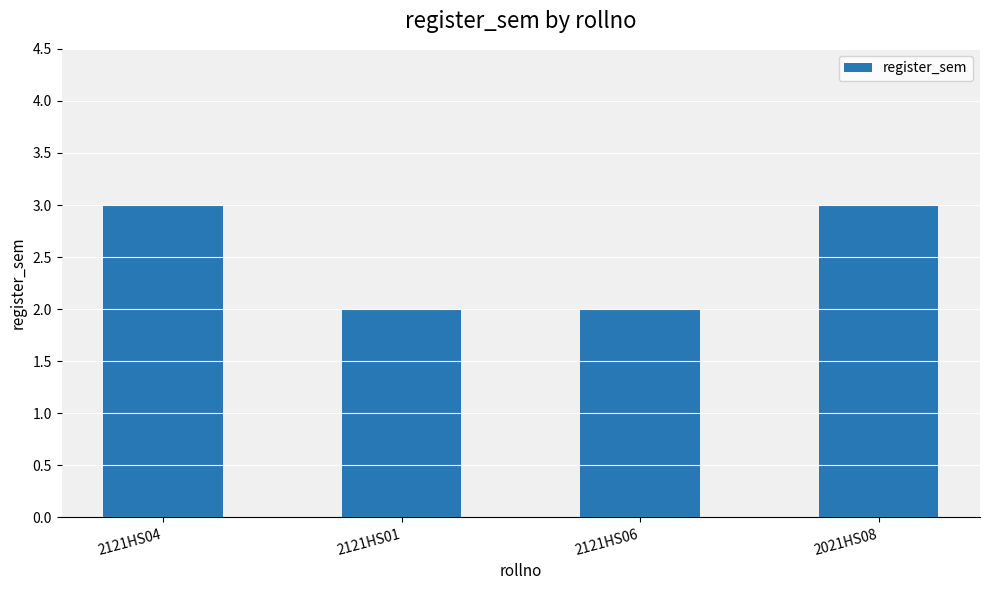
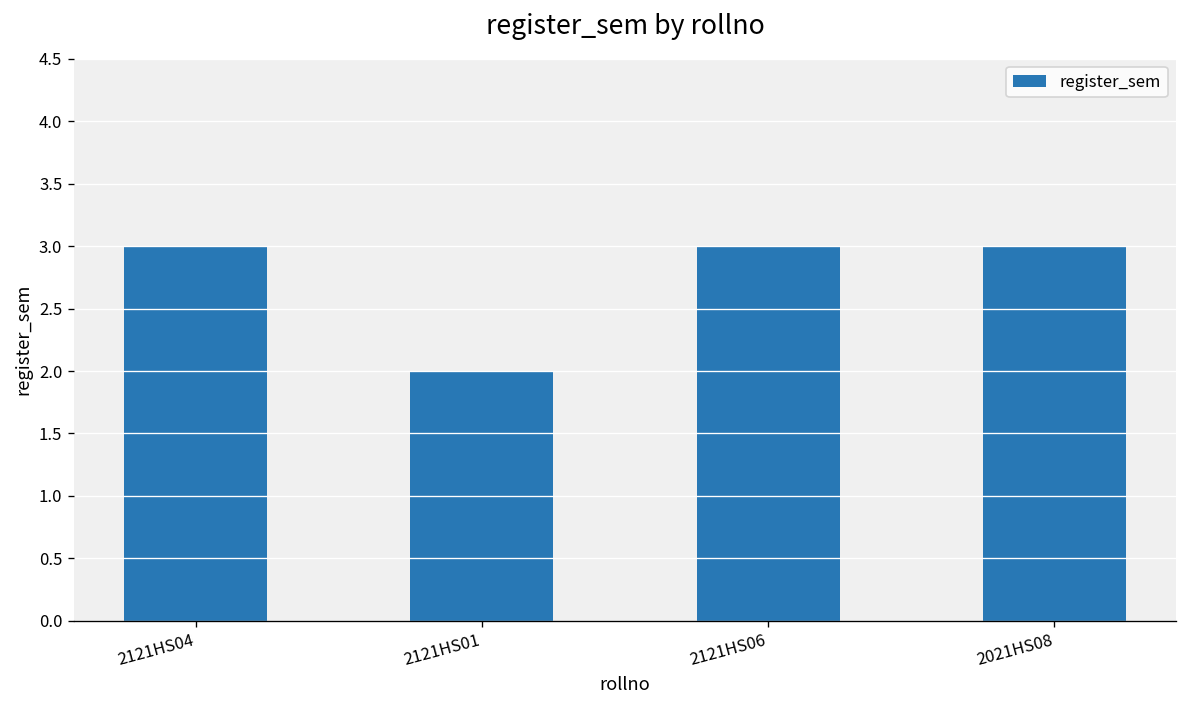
2121HS06: 2 -> 3
